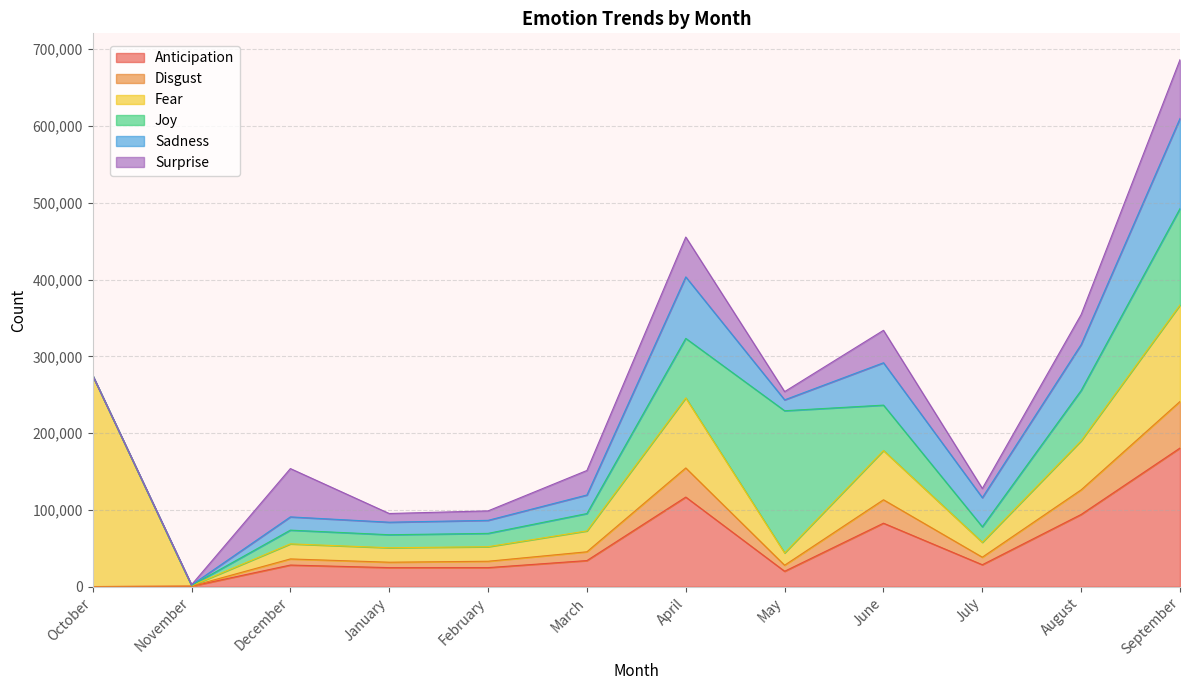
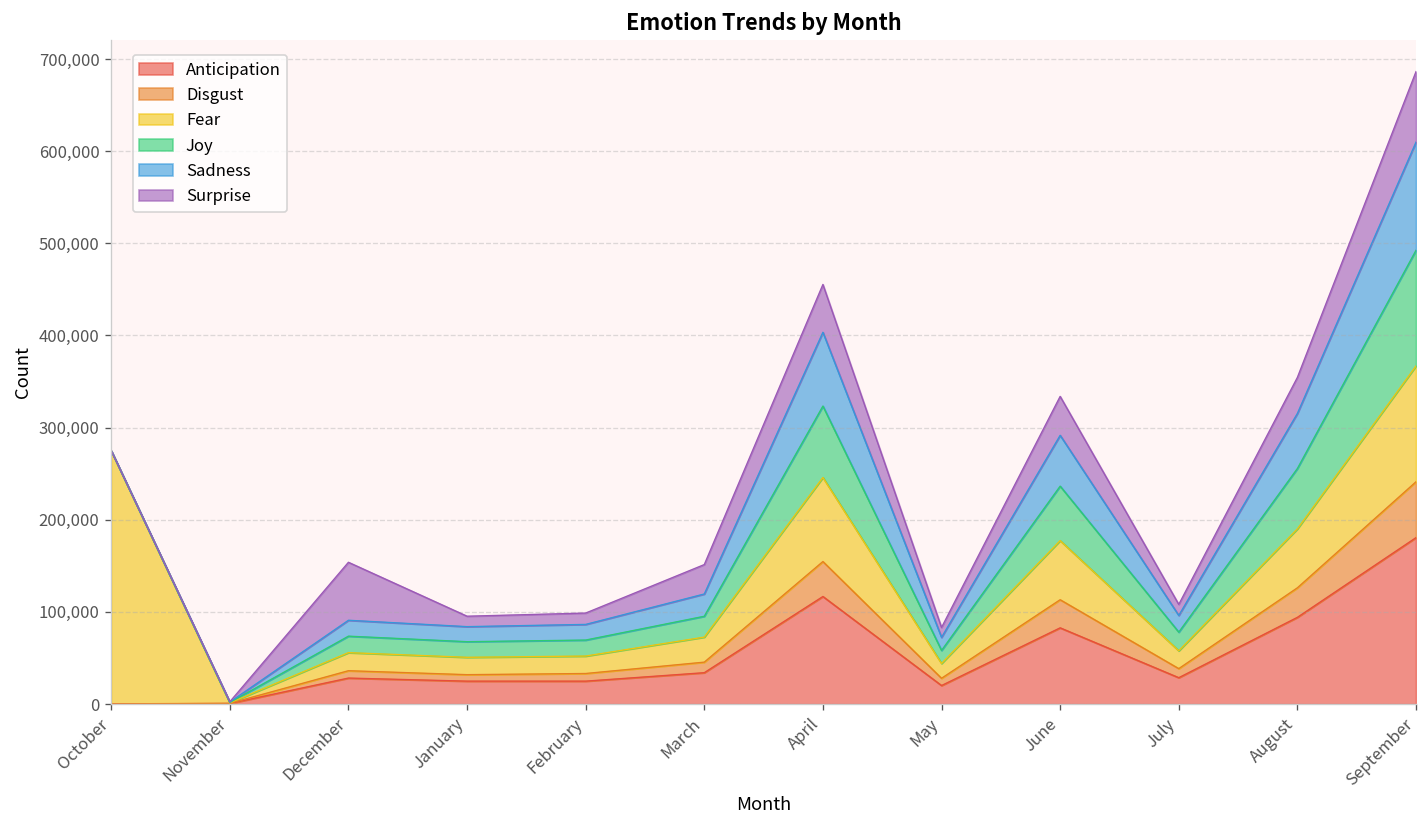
Joy, May: 190,000 -> 10,000
Sadness, July: 40,000 -> 20,000
